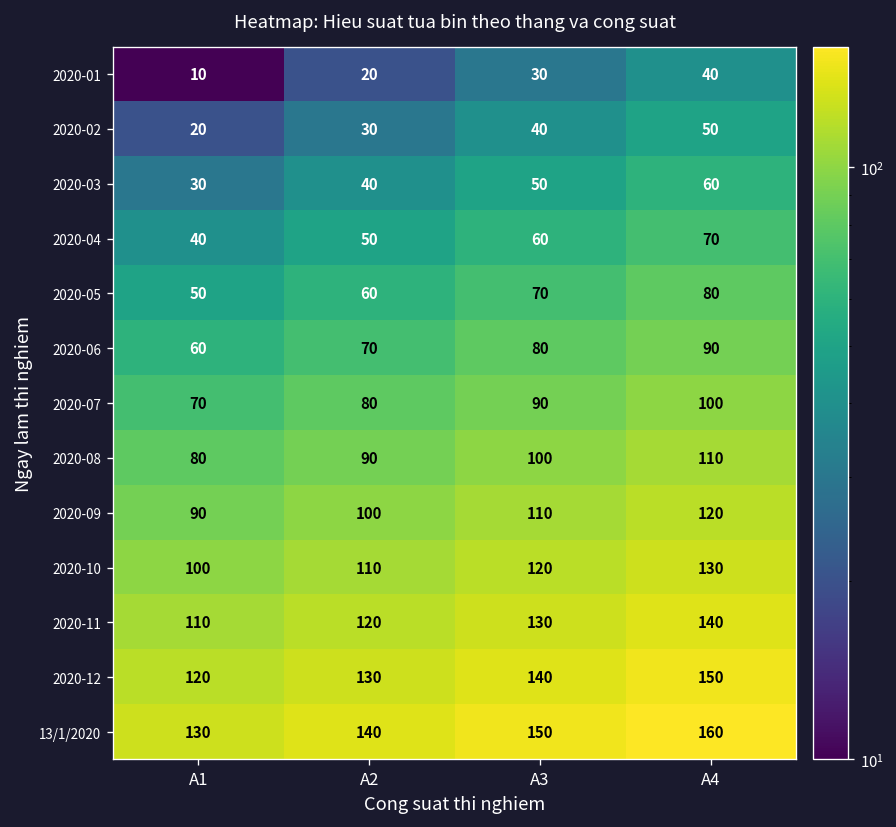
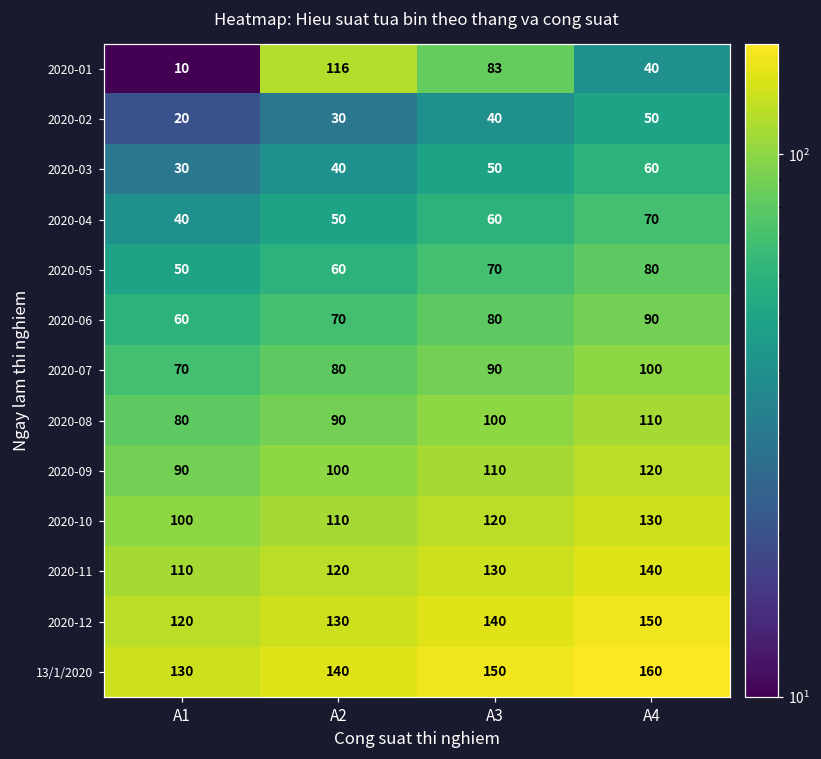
2020-01, A2: 20 -> 116
2020-01, A3: 30 -> 83
